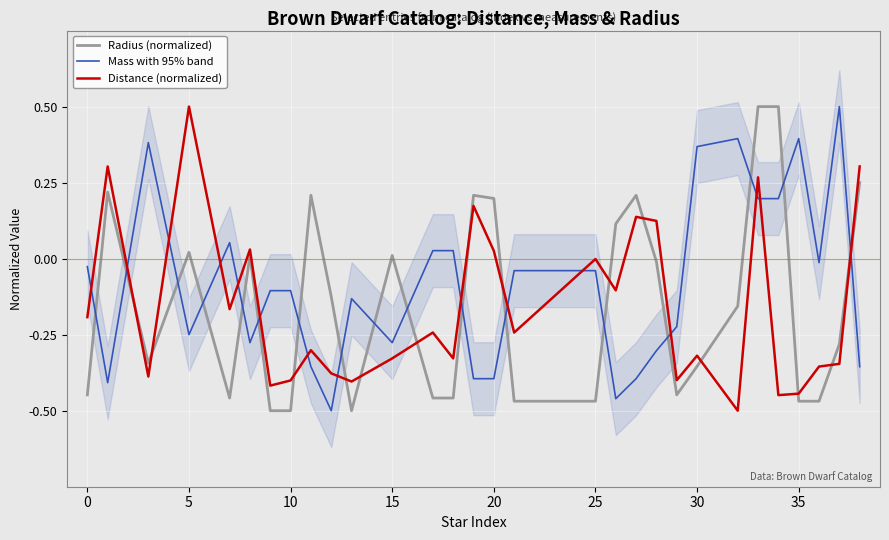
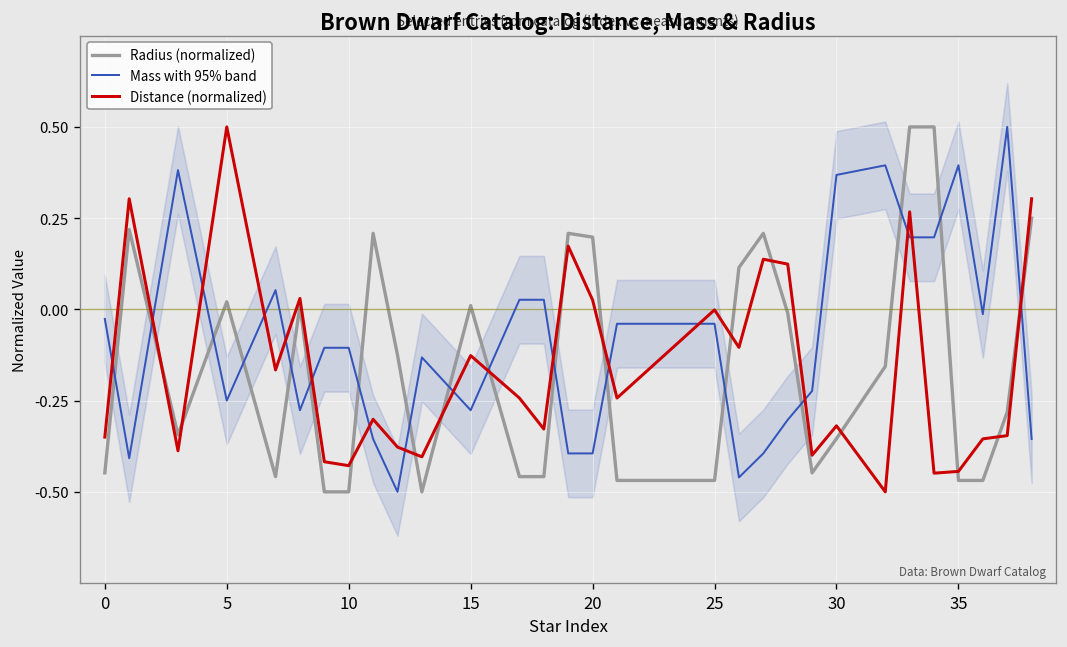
Distance (normalized), 0: -0.19 -> -0.35
Distance (normalized), 10: -0.40 -> -0.43
Distance (normalized), 15: -0.33 -> -0.13
